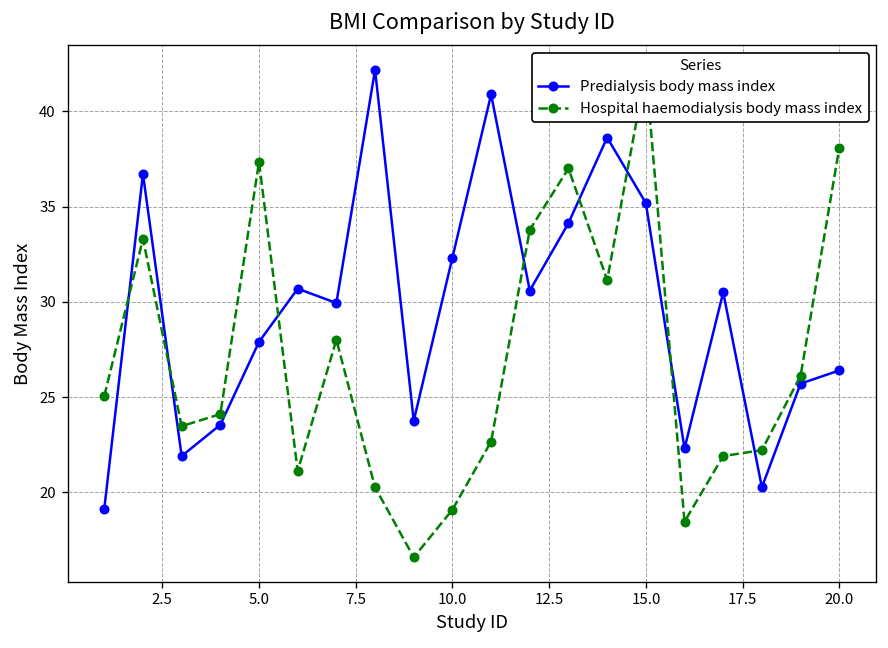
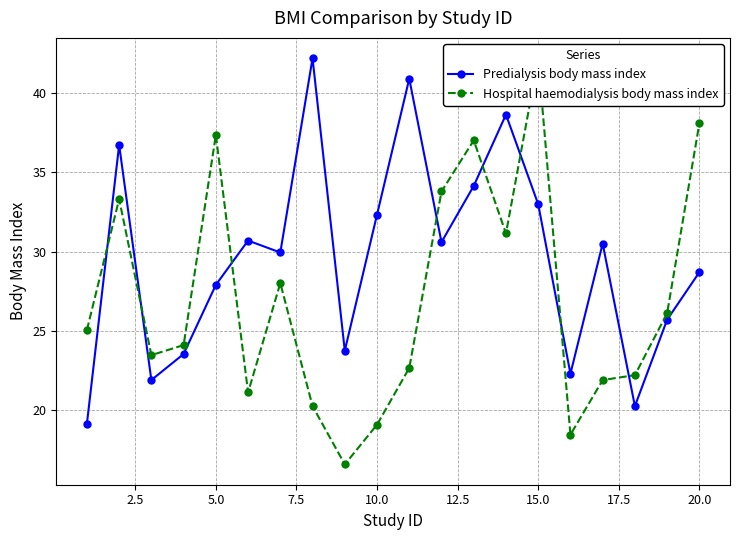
Predialysis body mass index, 15.0: 35.2 -> 33.0
Predialysis body mass index, 20.0: 26.4 -> 28.7
